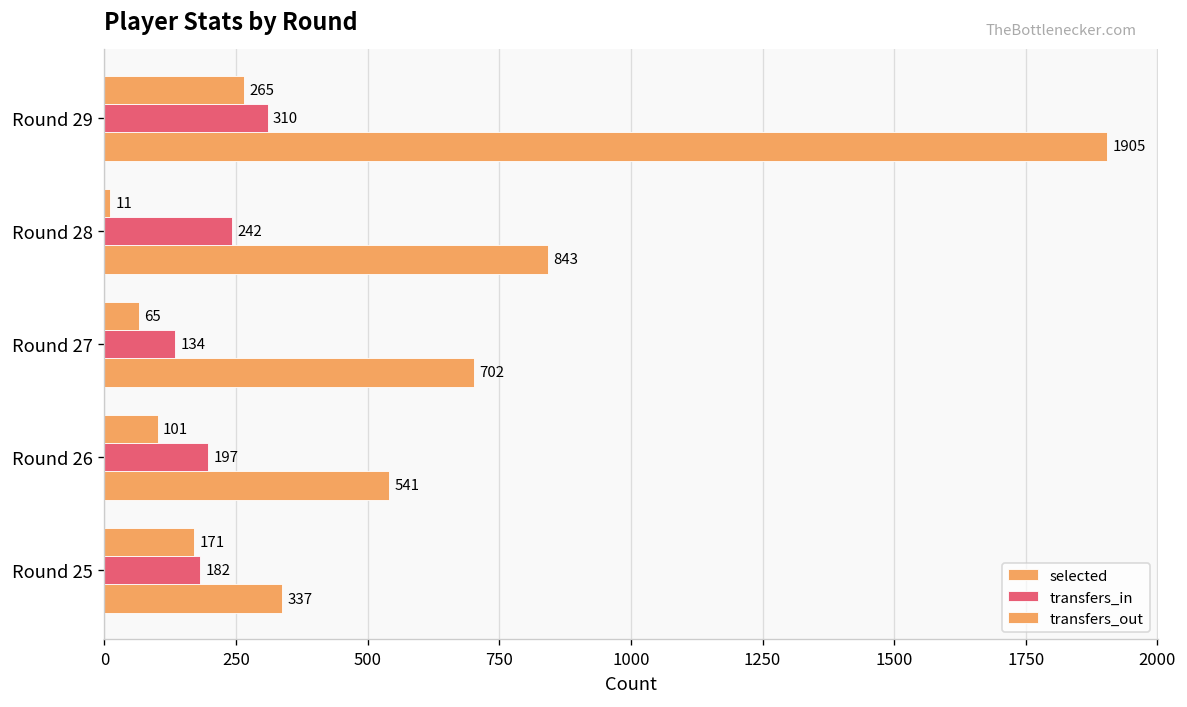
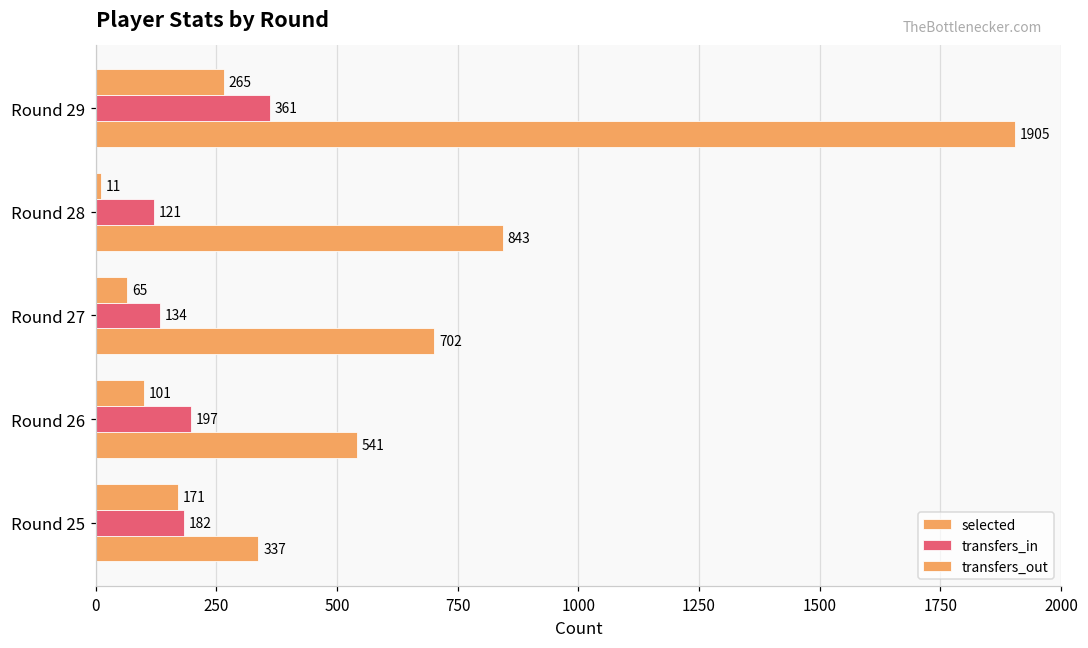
transfers_in, Round 29: 310 -> 361
transfers_in, Round 28: 242 -> 121
